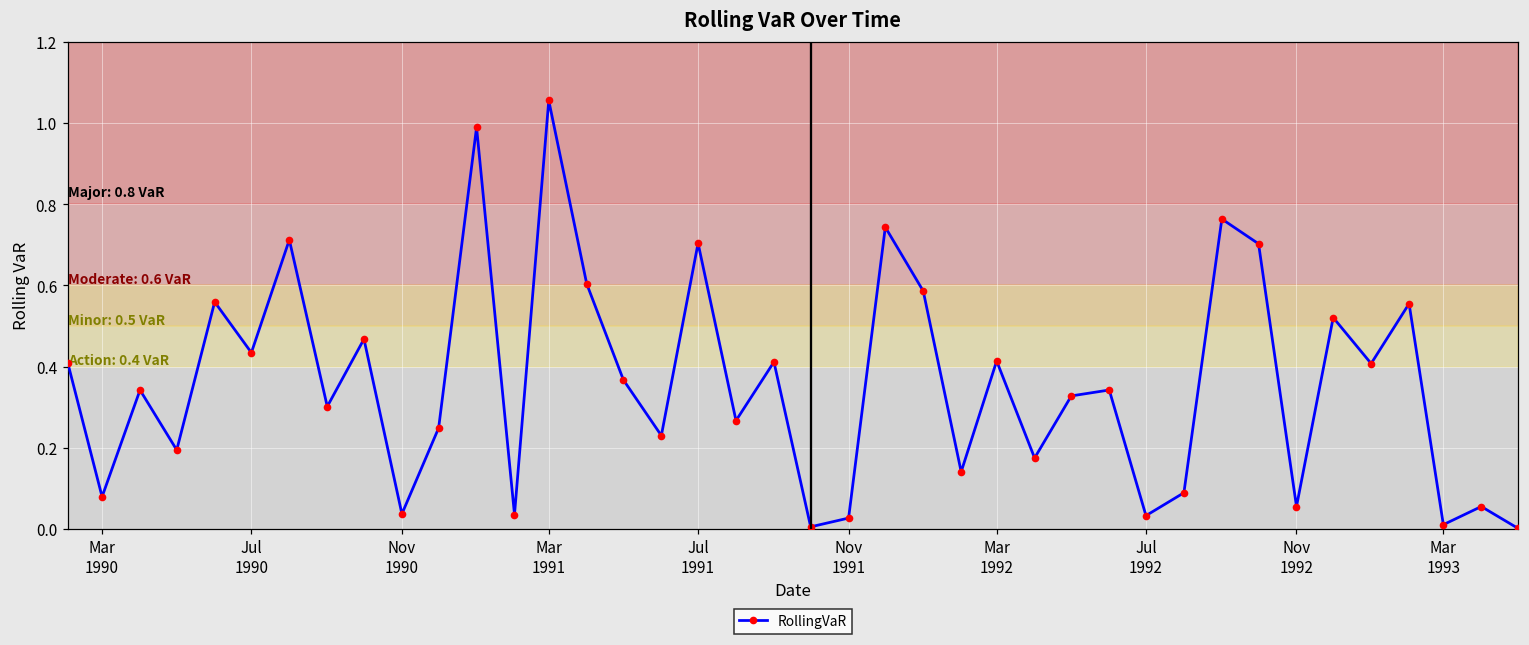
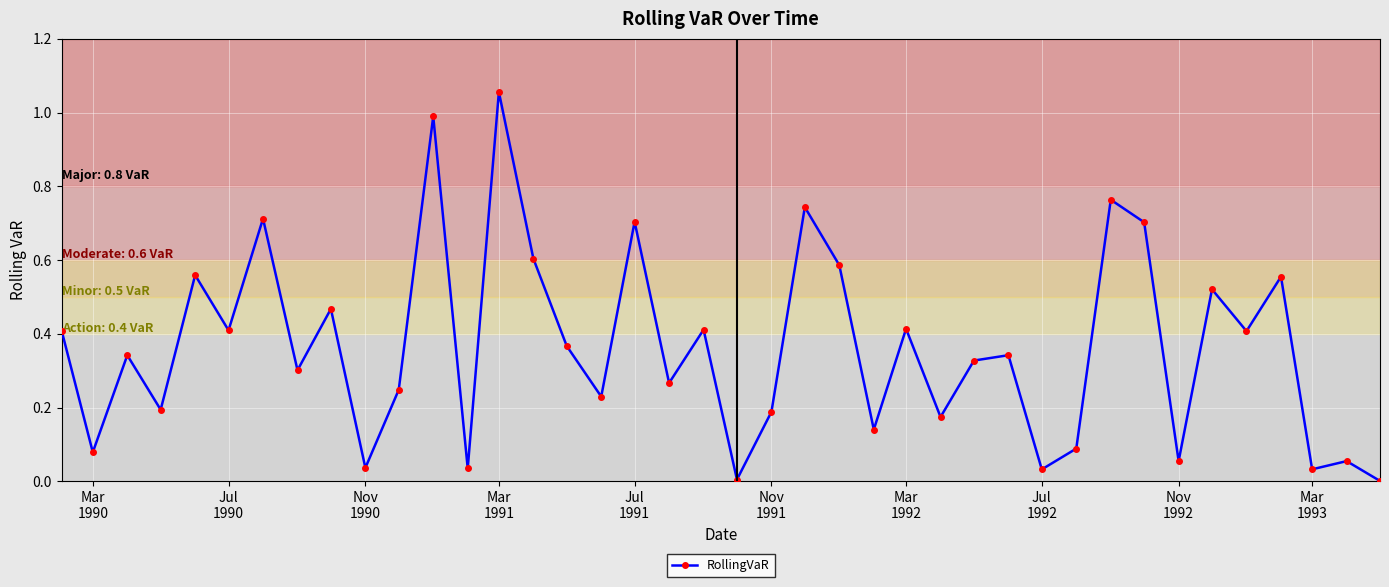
Jul 1990: 0.43 -> 0.41
Nov 1991: 0.03 -> 0.19
Mar 1993: 0.01 -> 0.03
